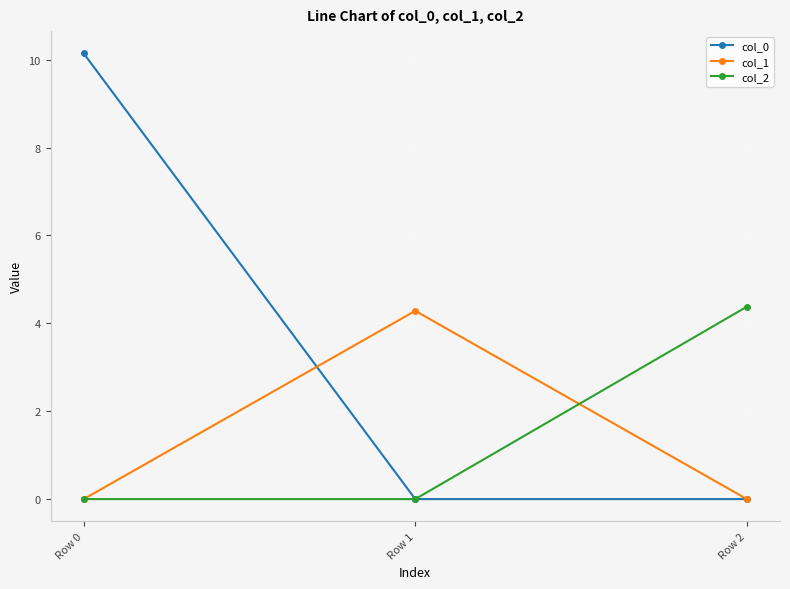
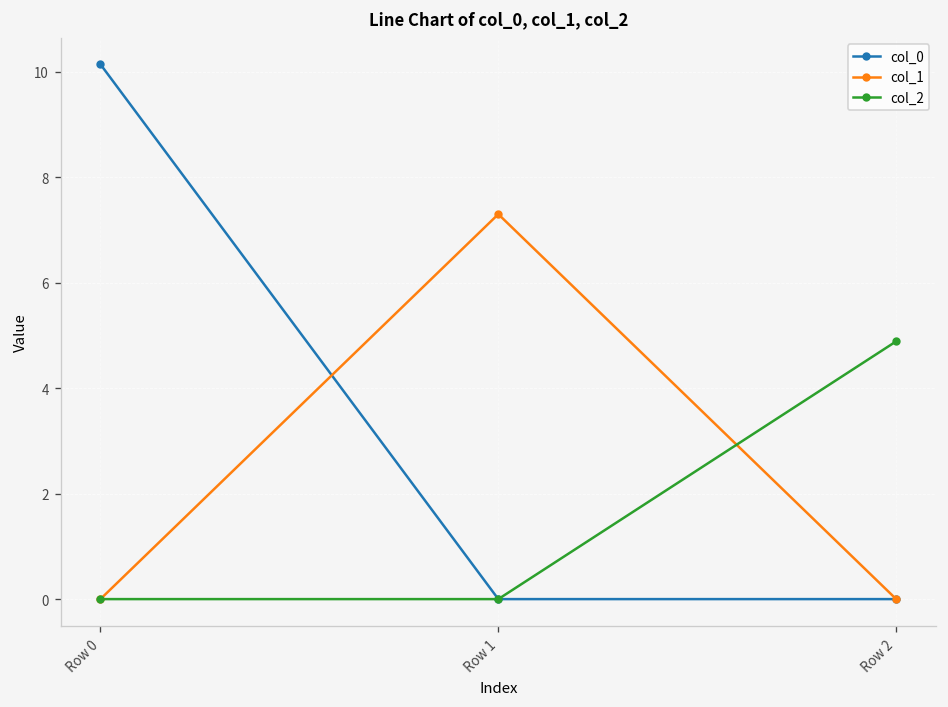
col_1, Row 1: 4.3 -> 7.3
col_2, Row 2: 4.4 -> 4.9
